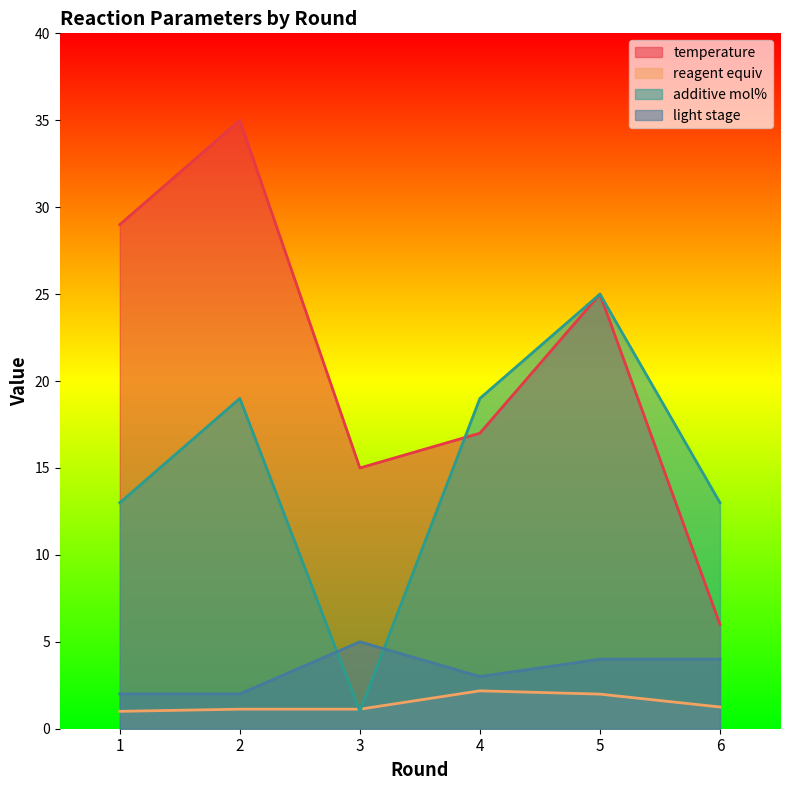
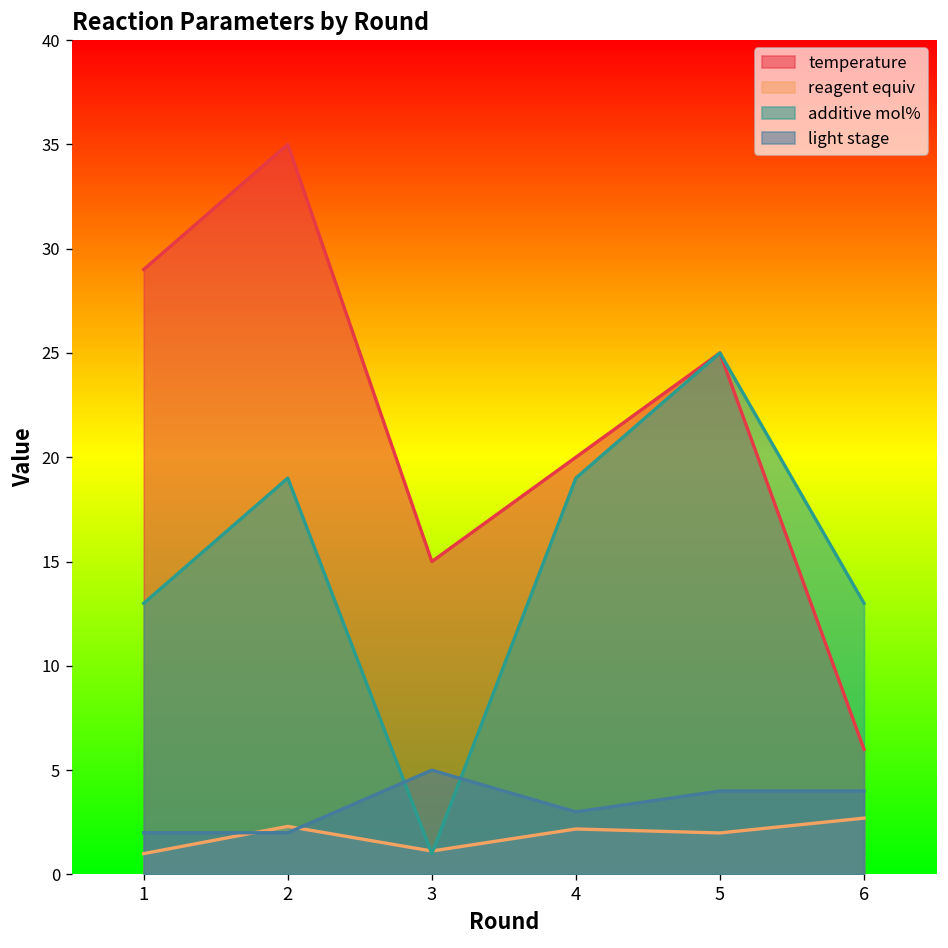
reagent equiv, 2: 1.1 -> 2.3
temperature, 4: 17 -> 20
reagent equiv, 6: 1.3 -> 2.7
